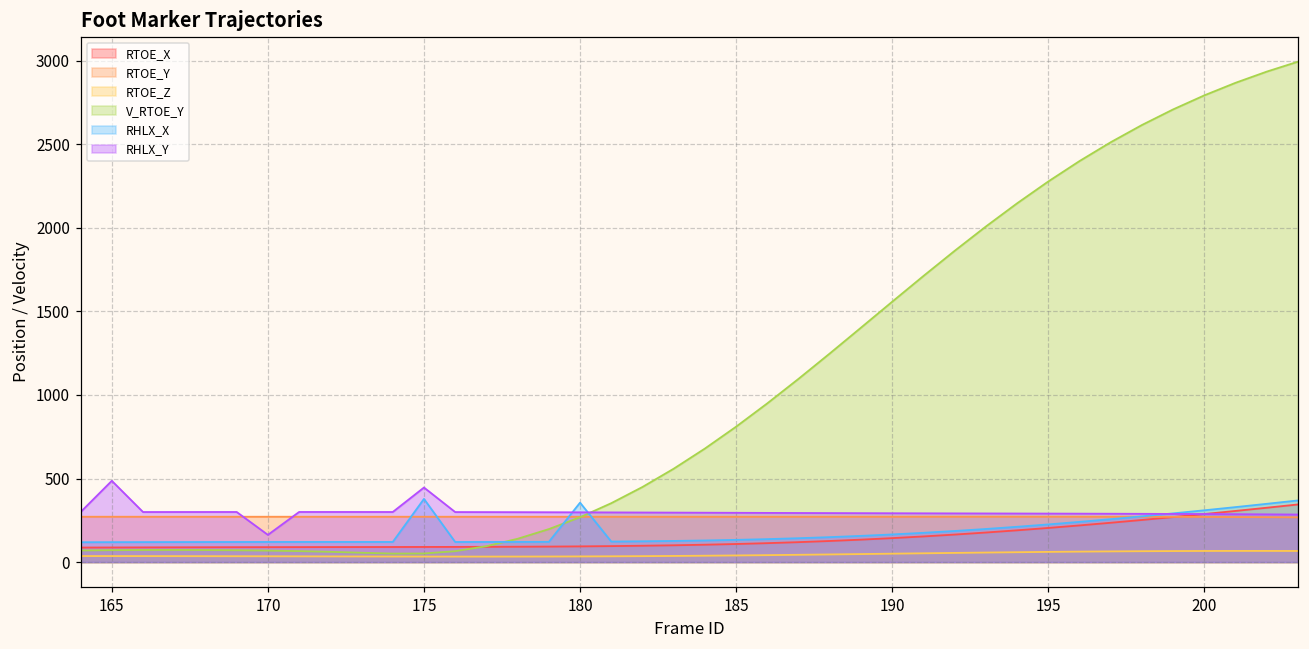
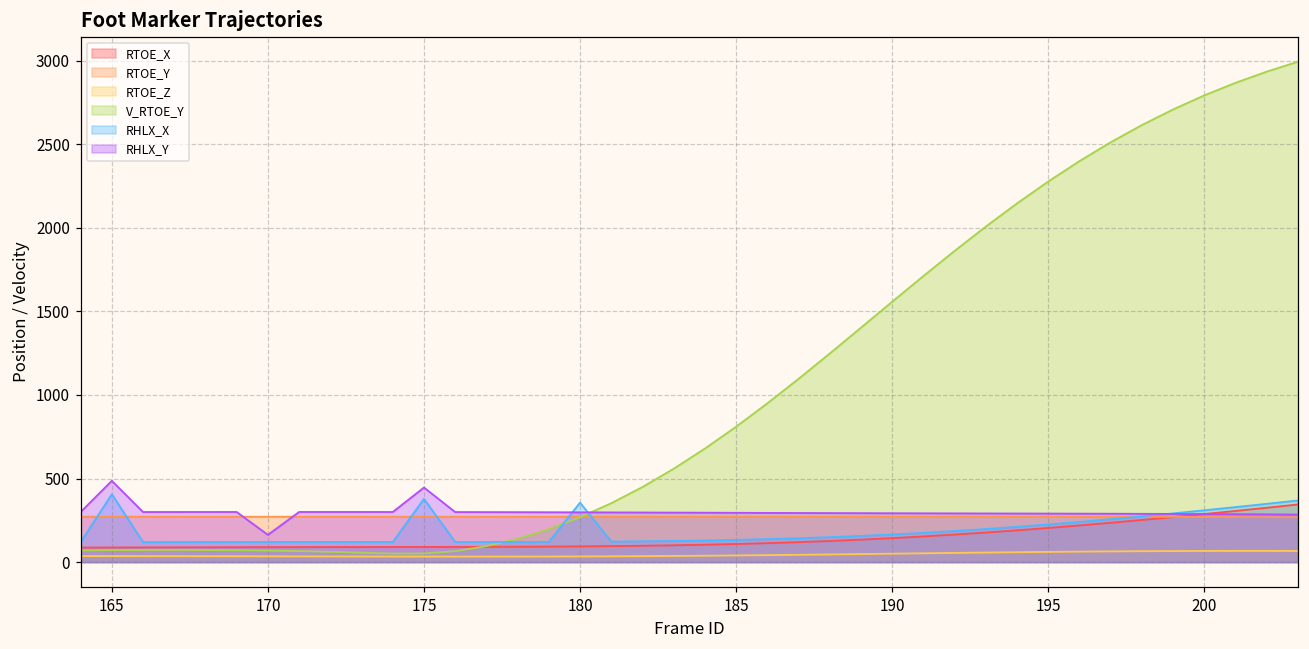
RHLX_X, 165: 120 -> 410
